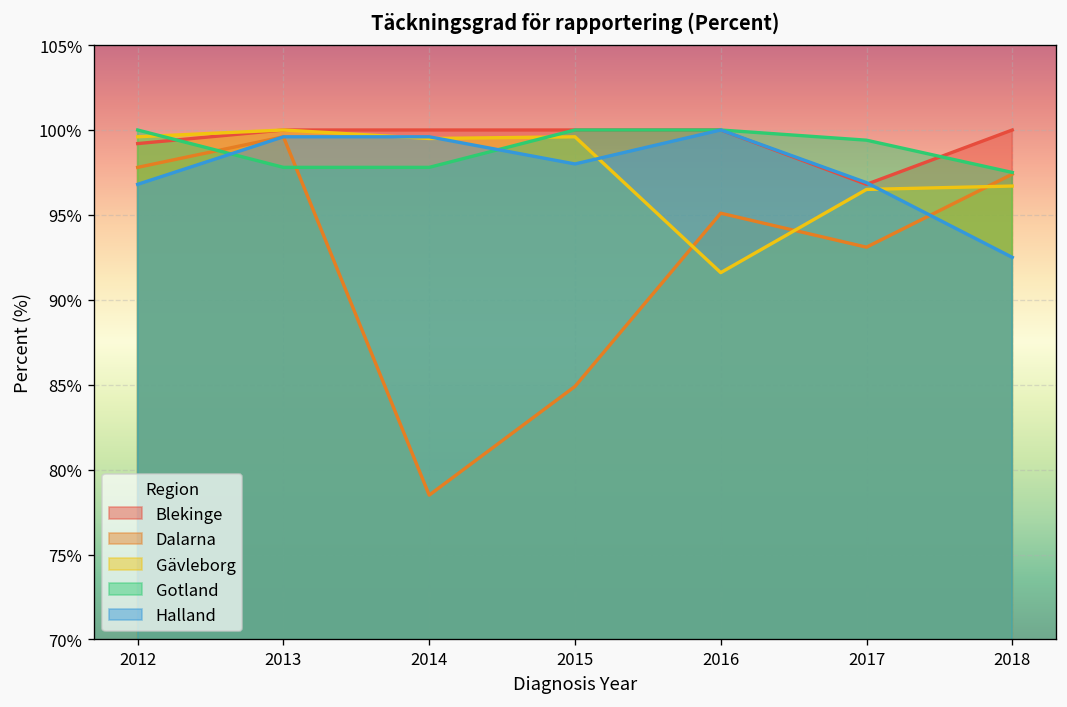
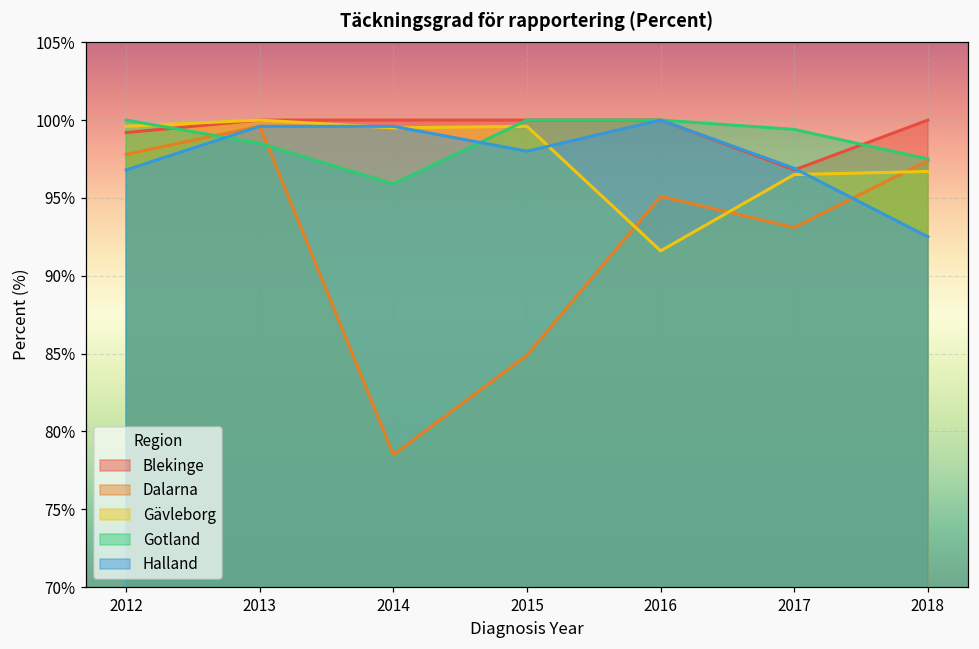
Gotland, 2013: 97.8% -> 98.5%
Gotland, 2014: 97.8% -> 95.9%
